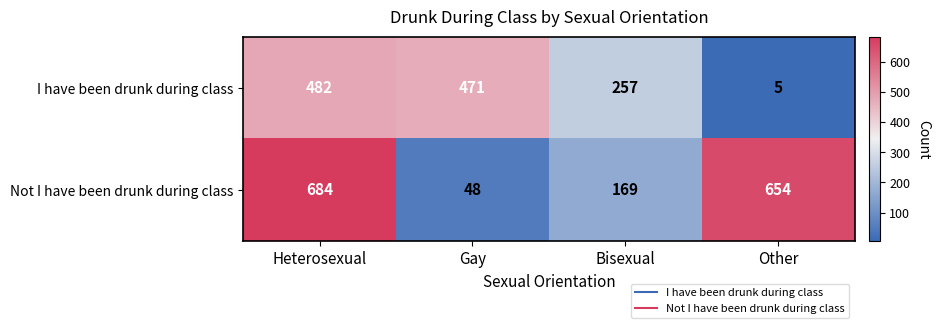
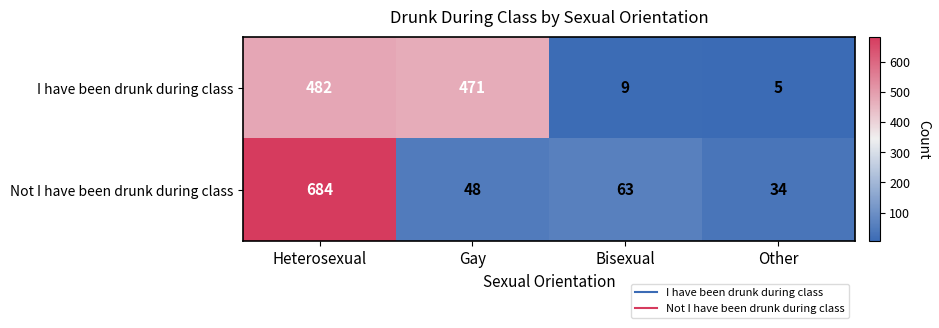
I have been drunk during class, Bisexual: 257 -> 9
Not I have been drunk during class, Bisexual: 169 -> 63
Not I have been drunk during class, Other: 654 -> 34
